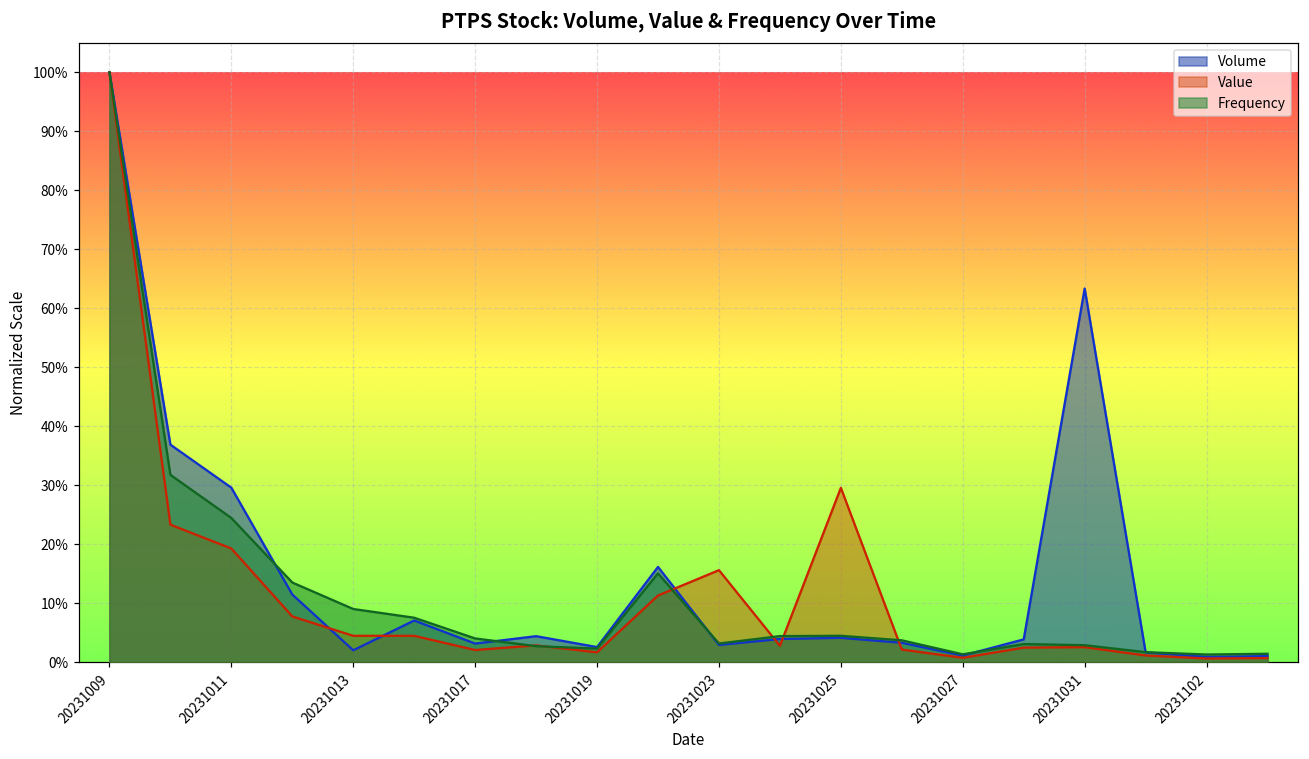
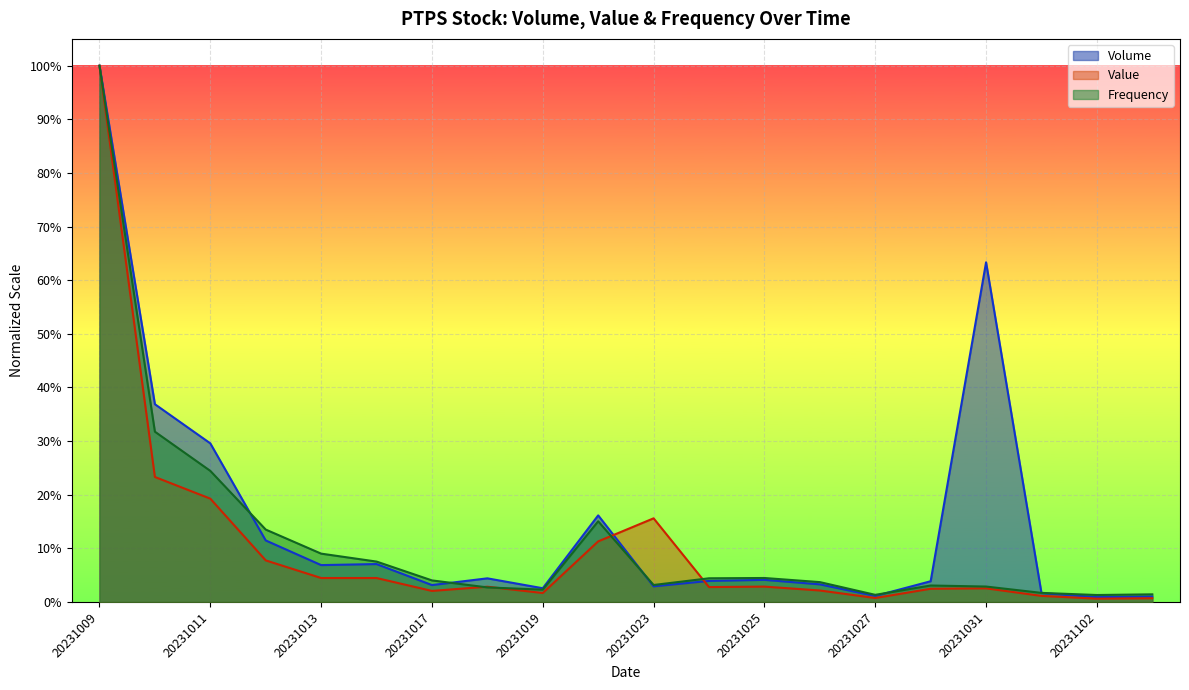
Volume, 20231013: 2% -> 7%
Value, 20231025: 30% -> 3%
